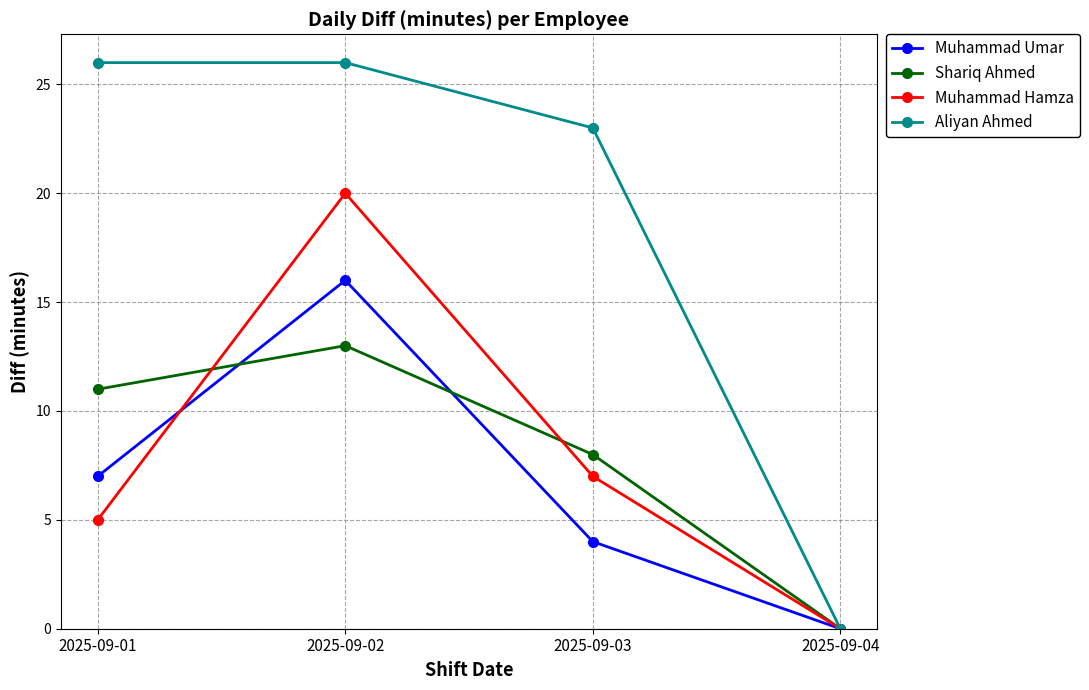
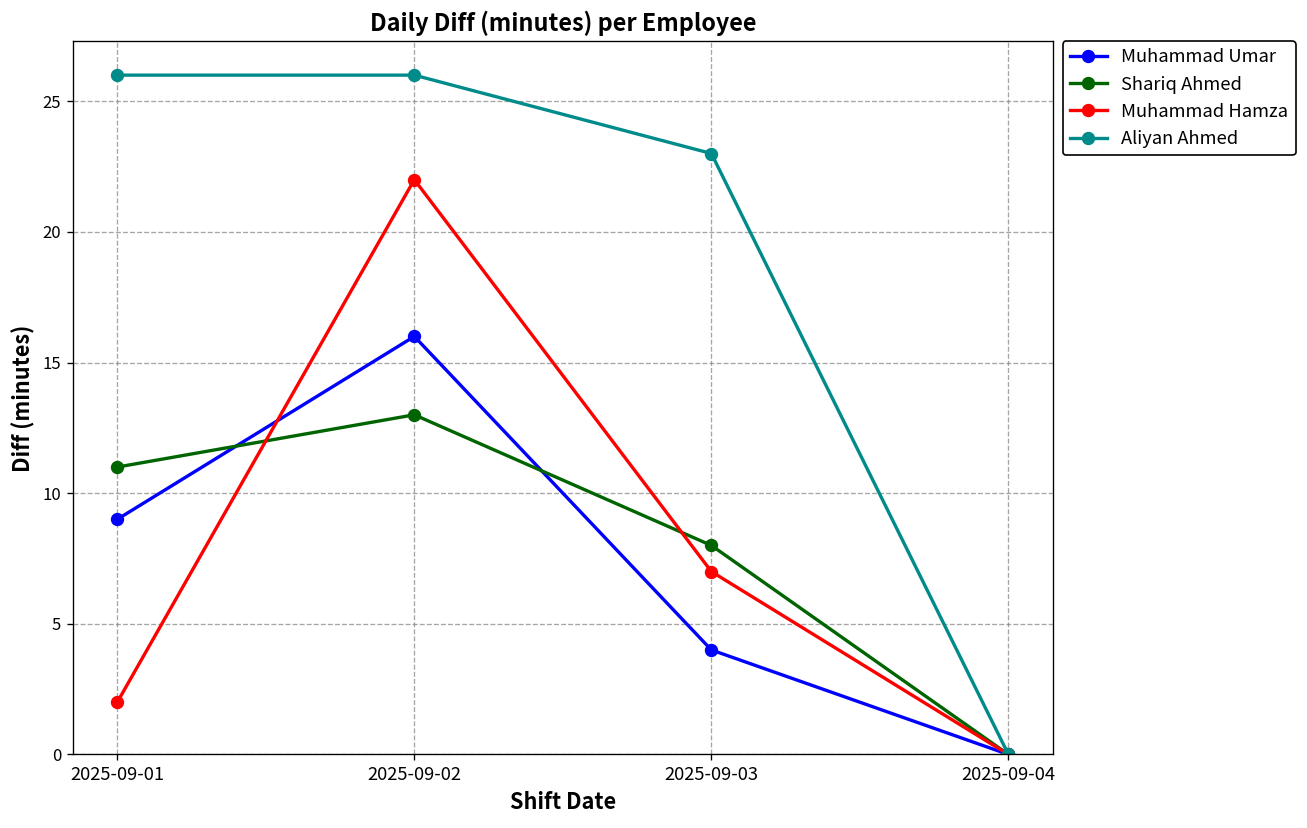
Muhammad Umar, 2025-09-01: 7 -> 9
Muhammad Hamza, 2025-09-01: 5 -> 2
Muhammad Hamza, 2025-09-02: 20 -> 22
